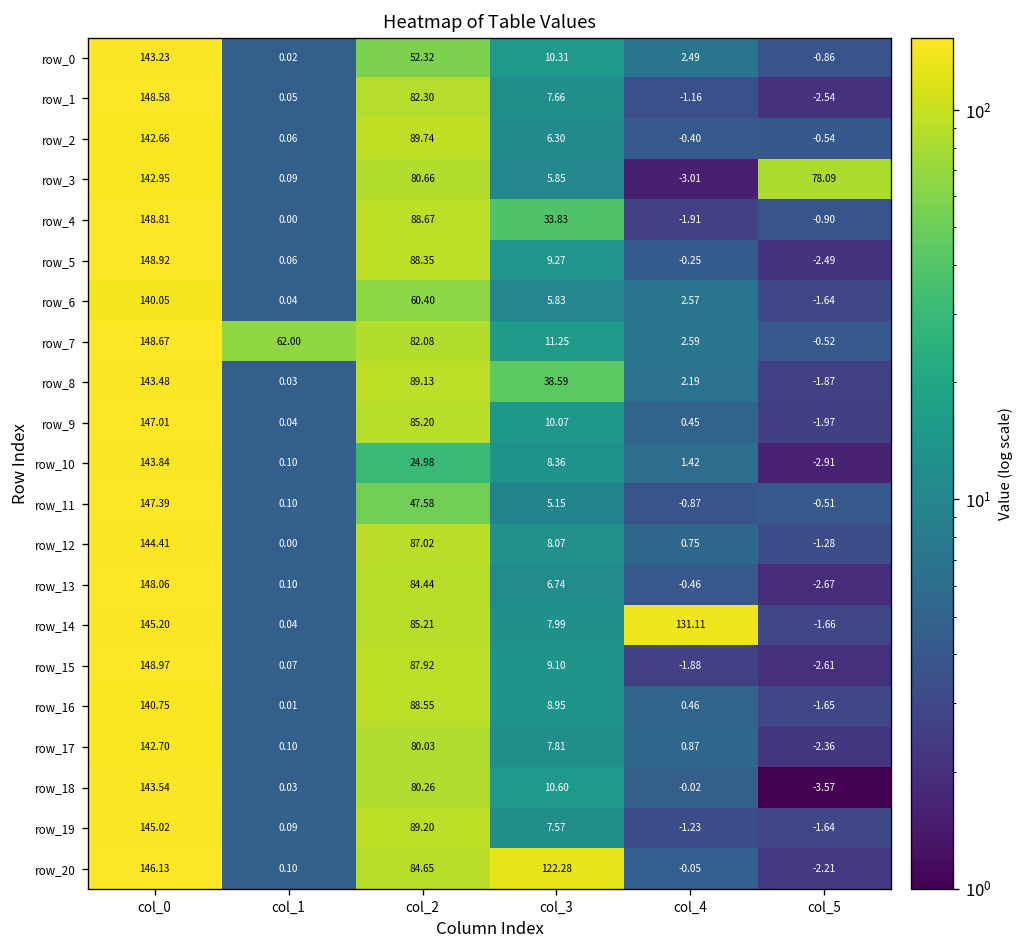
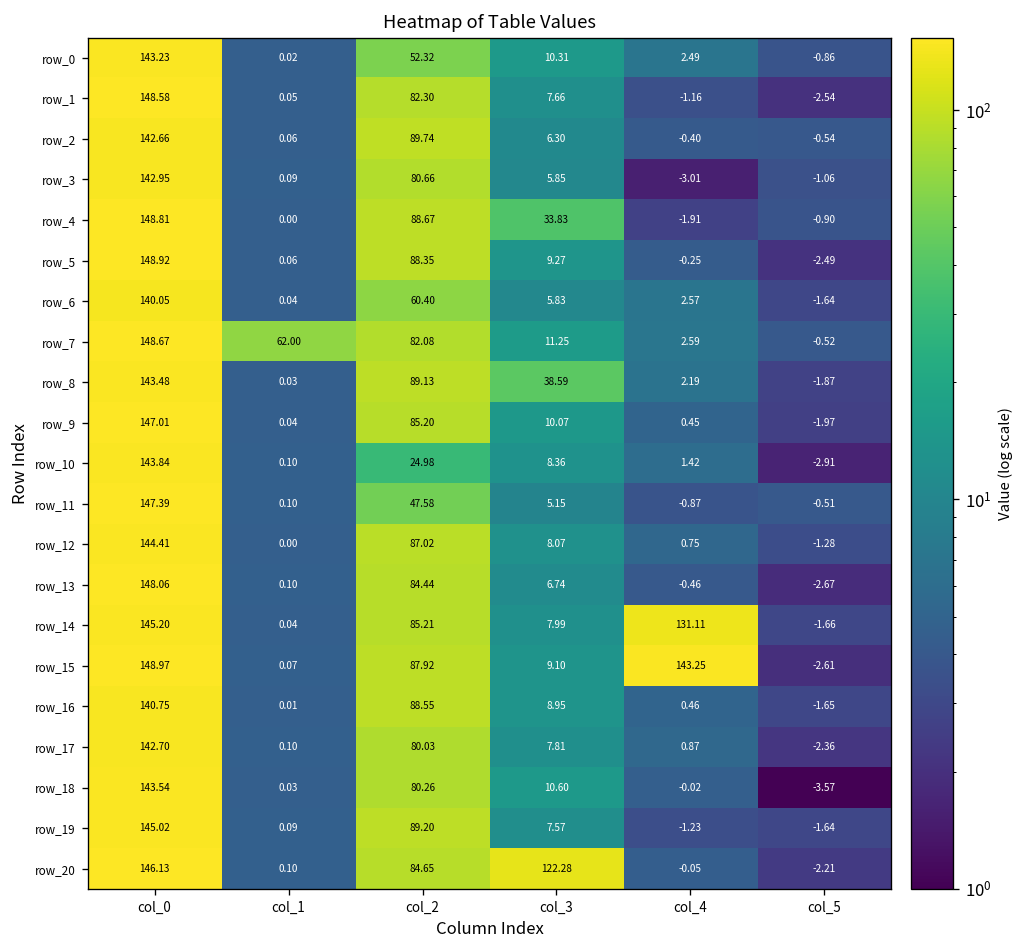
row_3, col_5: 78.09 -> -1.06
row_15, col_4: -1.88 -> 143.25
